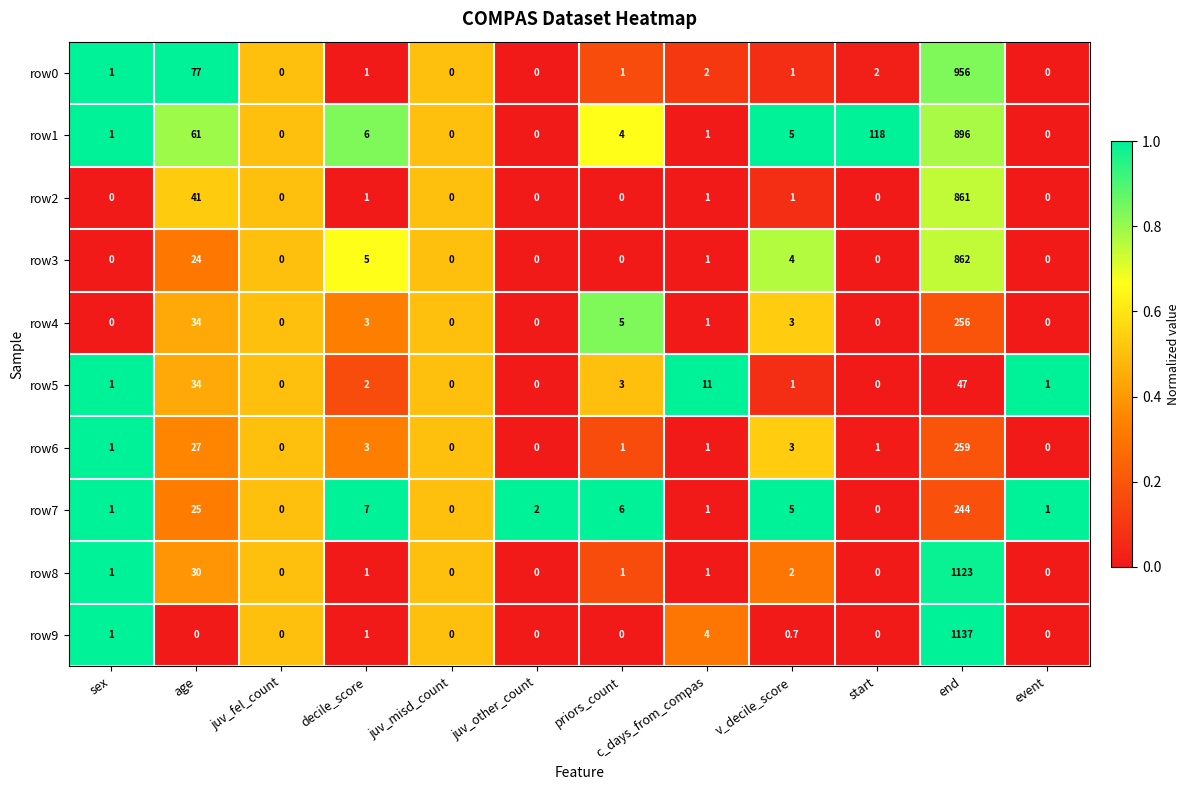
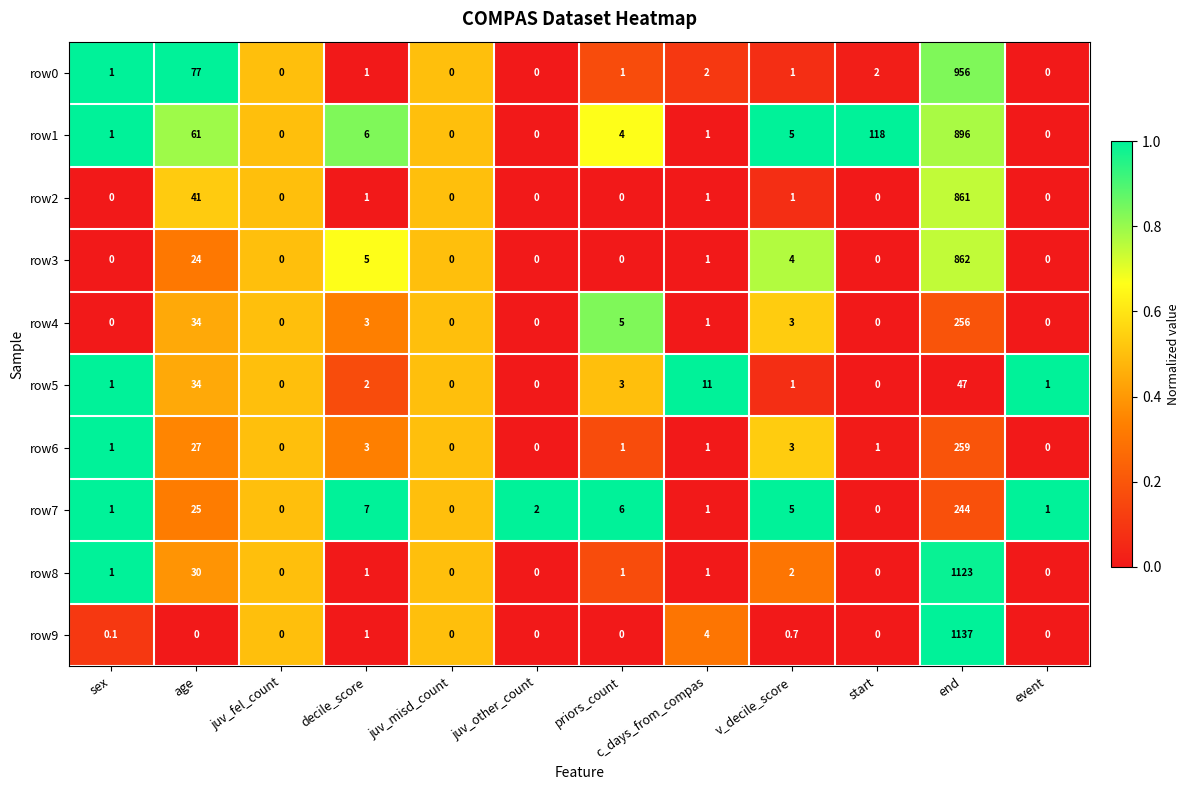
row9, sex: 1 -> 0.1
